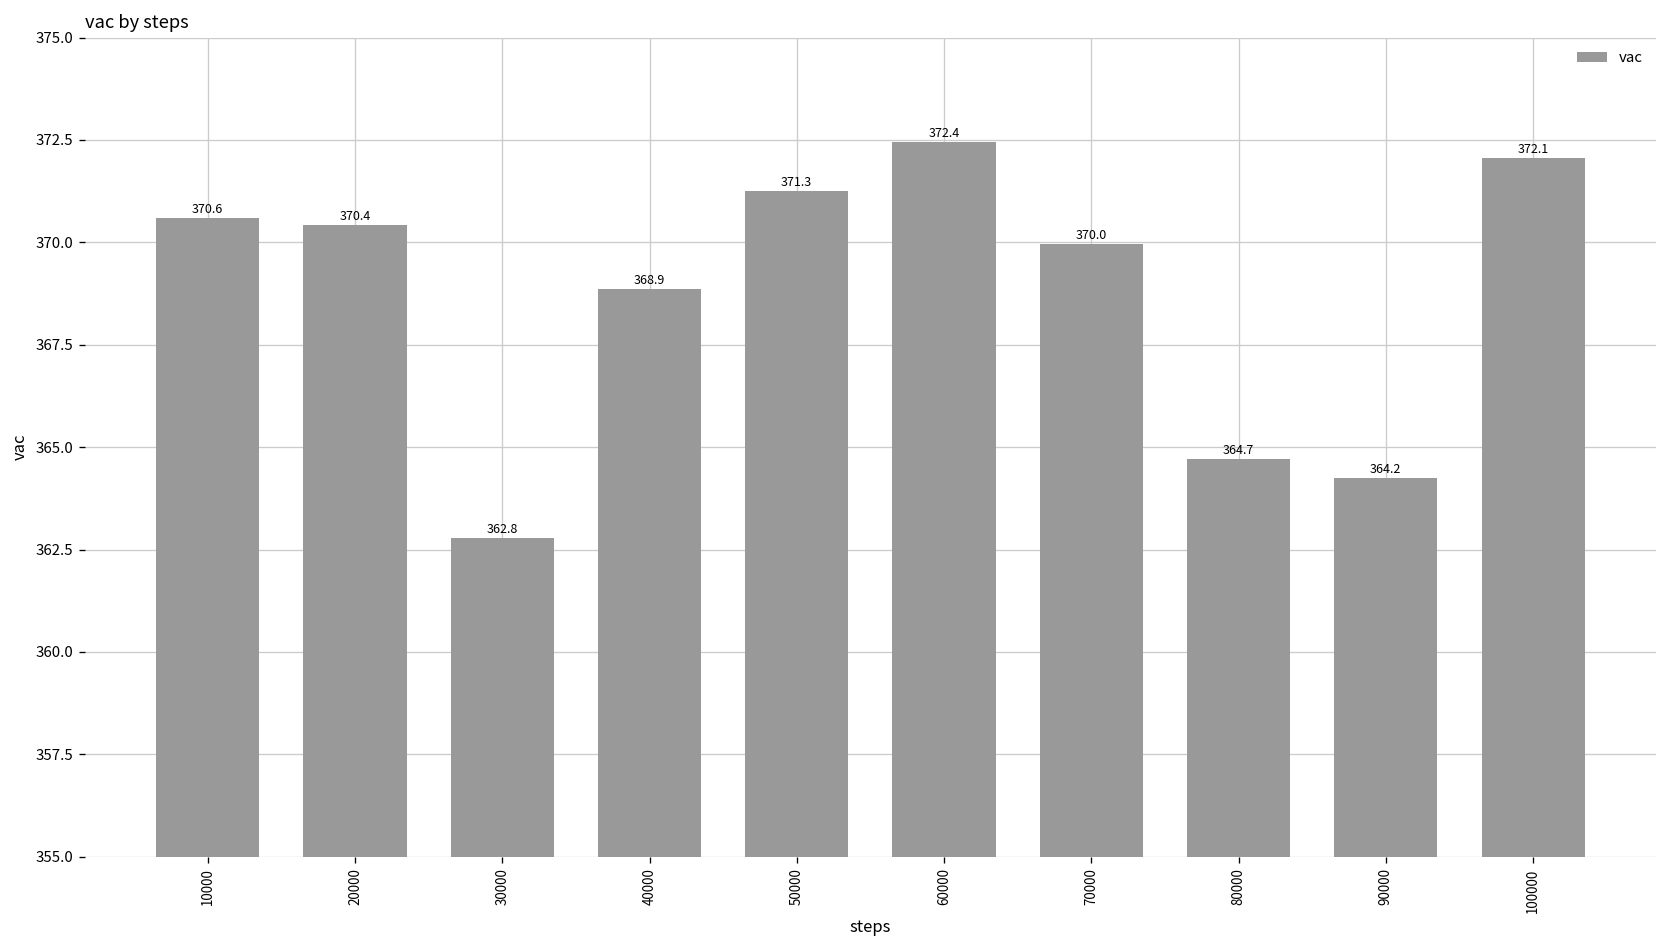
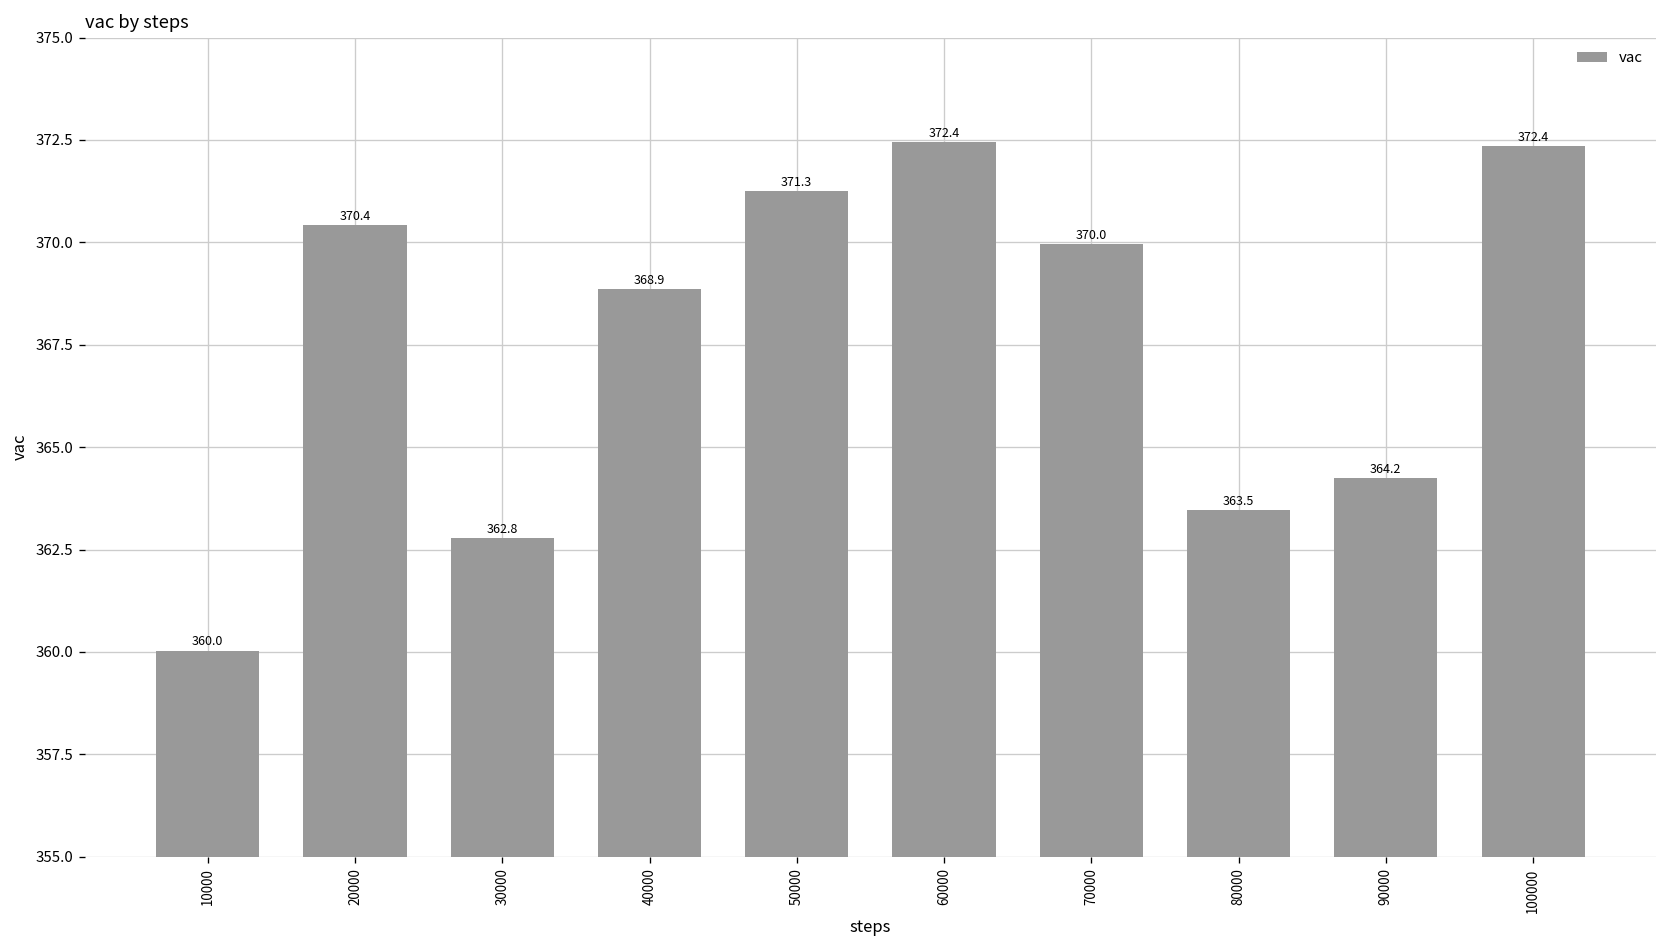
10000: 370.6 -> 360.0
80000: 364.7 -> 363.5
100000: 372.1 -> 372.4
